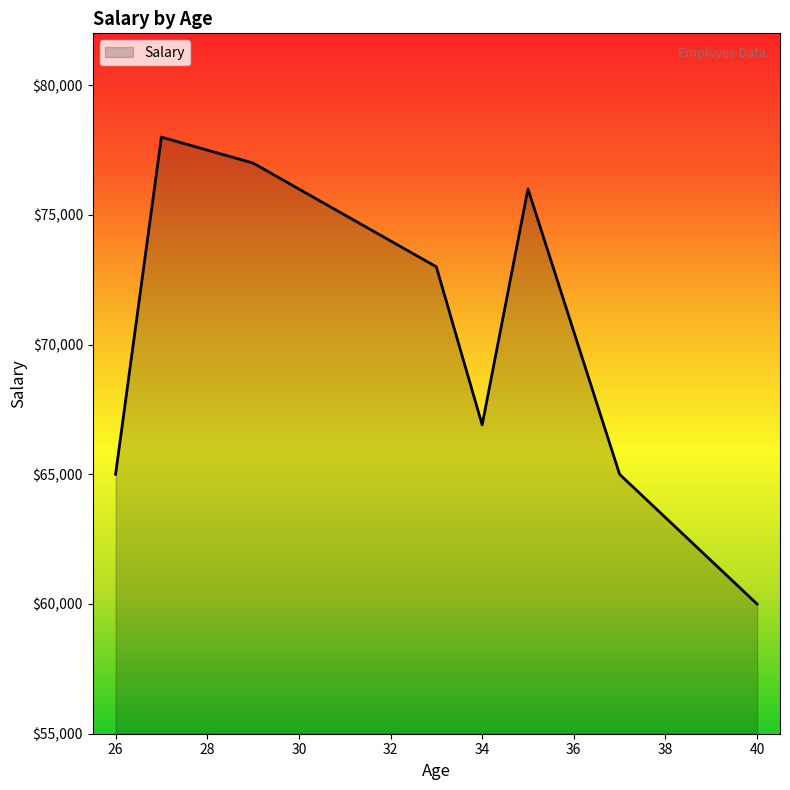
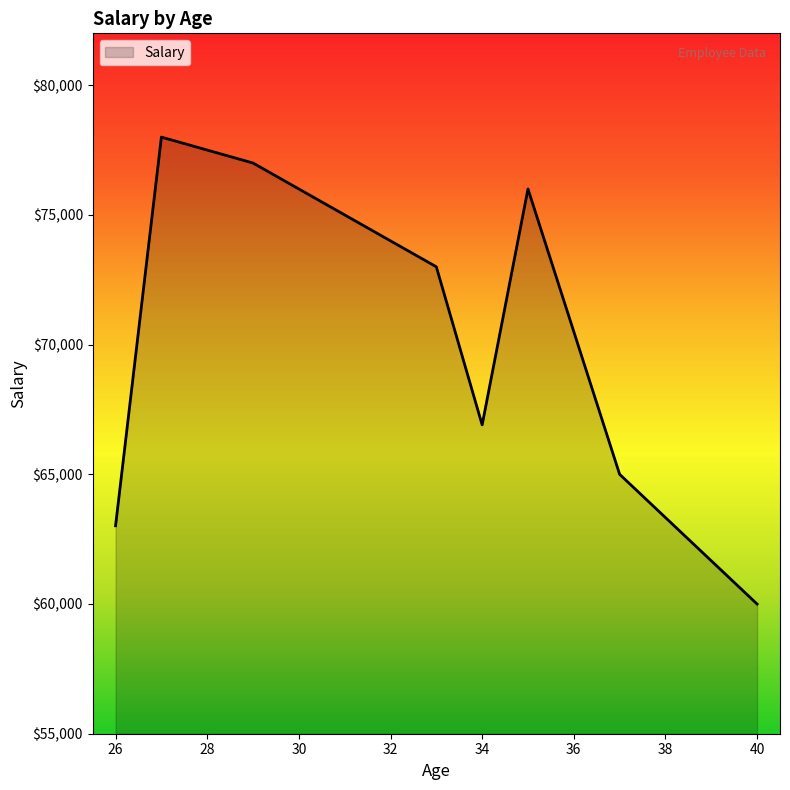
26: $65,000 -> $63,000
